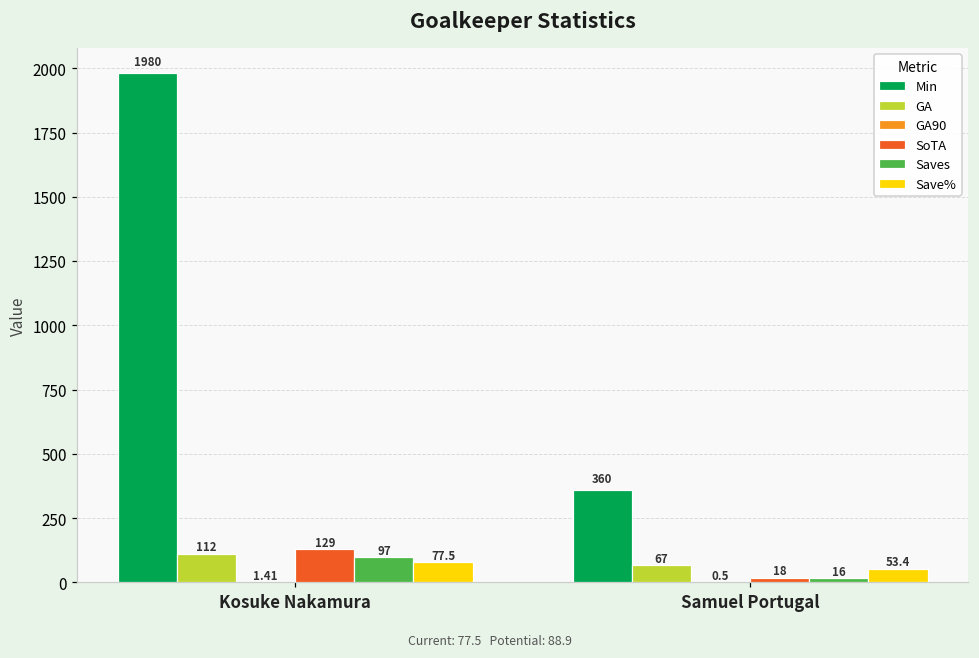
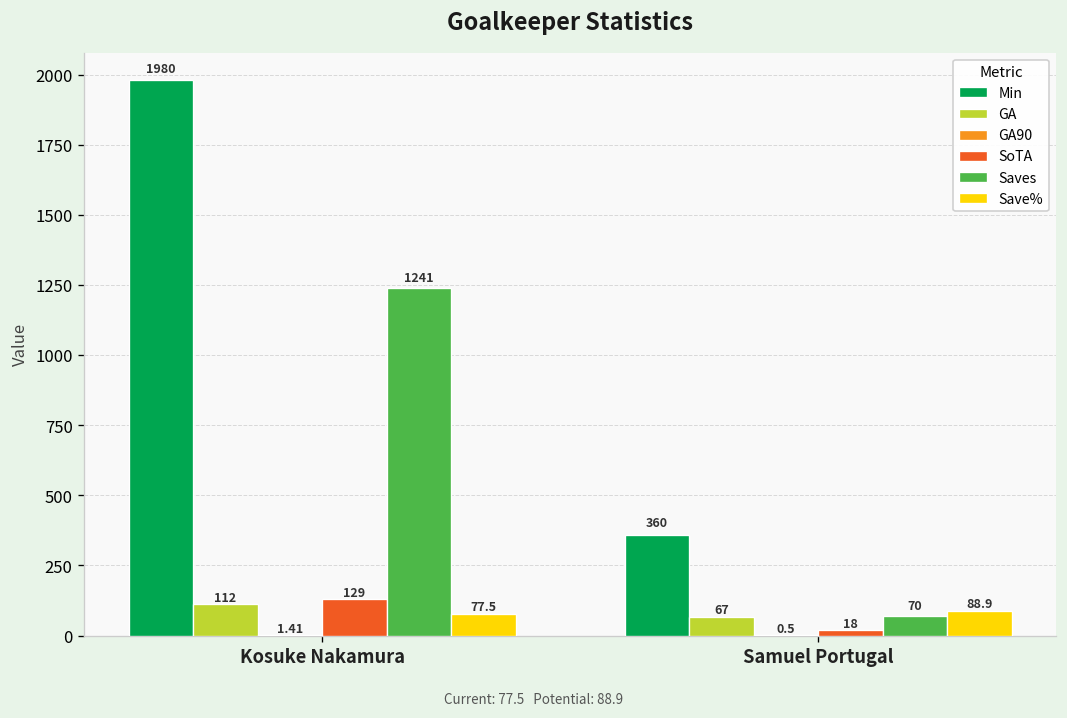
Saves, Kosuke Nakamura: 97 -> 1241
Saves, Samuel Portugal: 16 -> 70
Save%, Samuel Portugal: 53.4 -> 88.9
